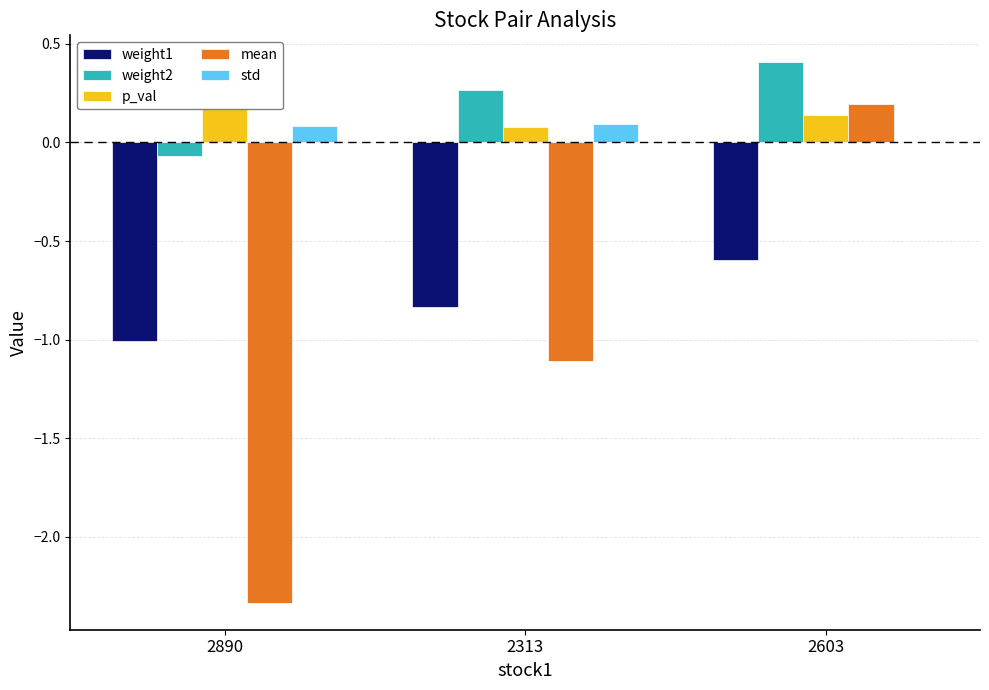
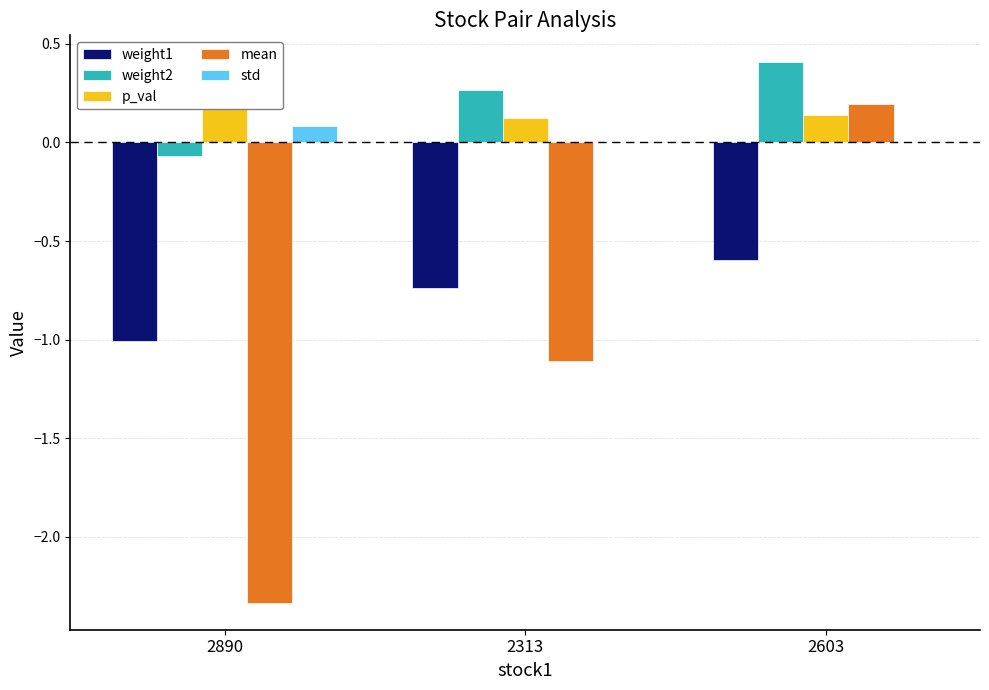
weight1, 2313: -0.83 -> -0.74
p_val, 2313: 0.08 -> 0.12
std, 2313: 0.10 -> 0.00
